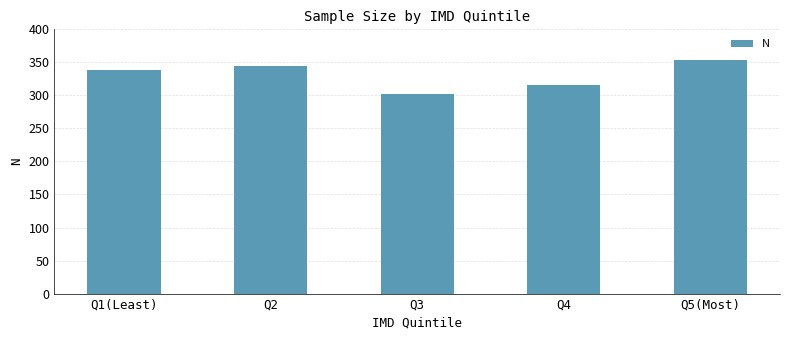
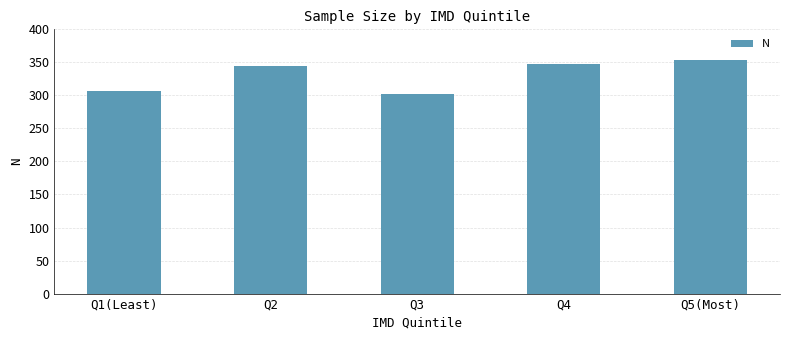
Q1(Least): 340 -> 310
Q4: 320 -> 350
